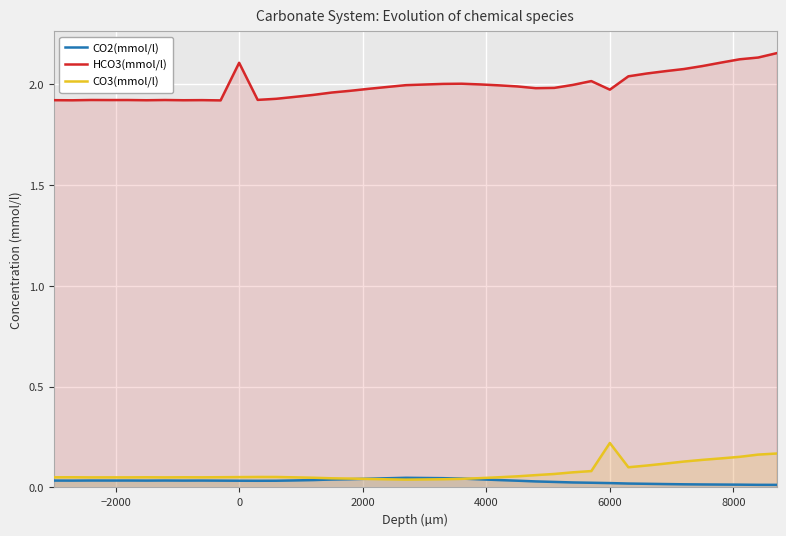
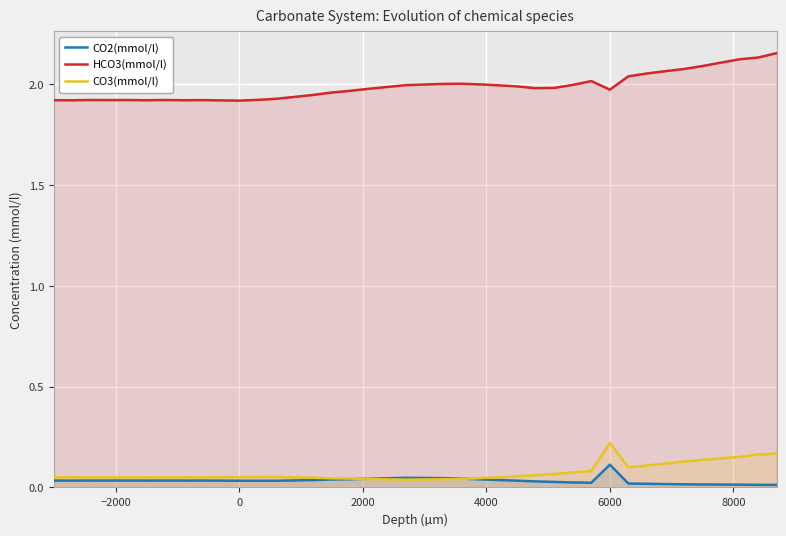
HCO3(mmol/l), 0: 2.11 -> 1.92
CO2(mmol/l), 6000: 0.02 -> 0.11
